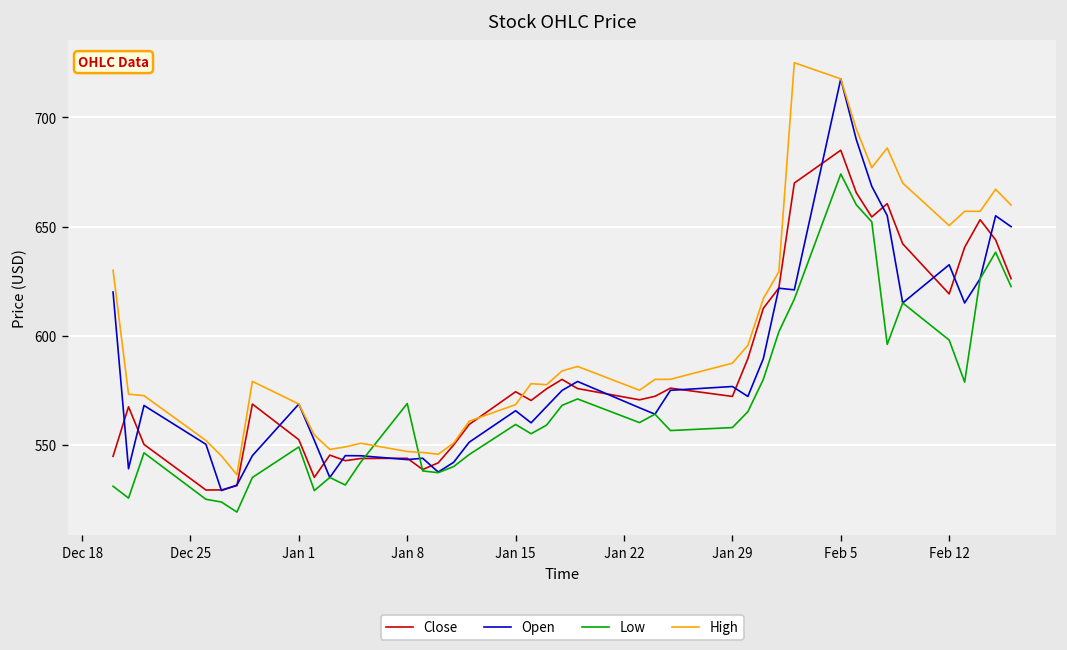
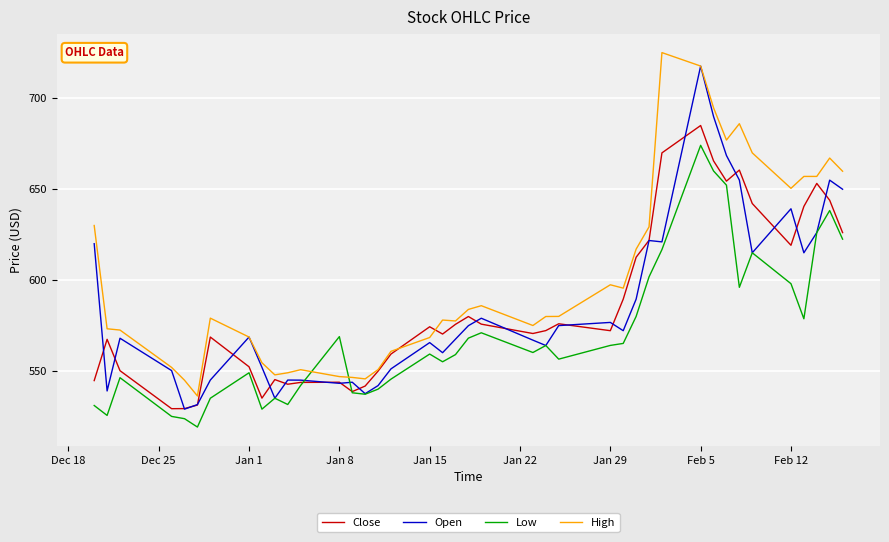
Low, Jan 29: 558 -> 564
High, Jan 29: 587 -> 597
Open, Feb 12: 633 -> 639
